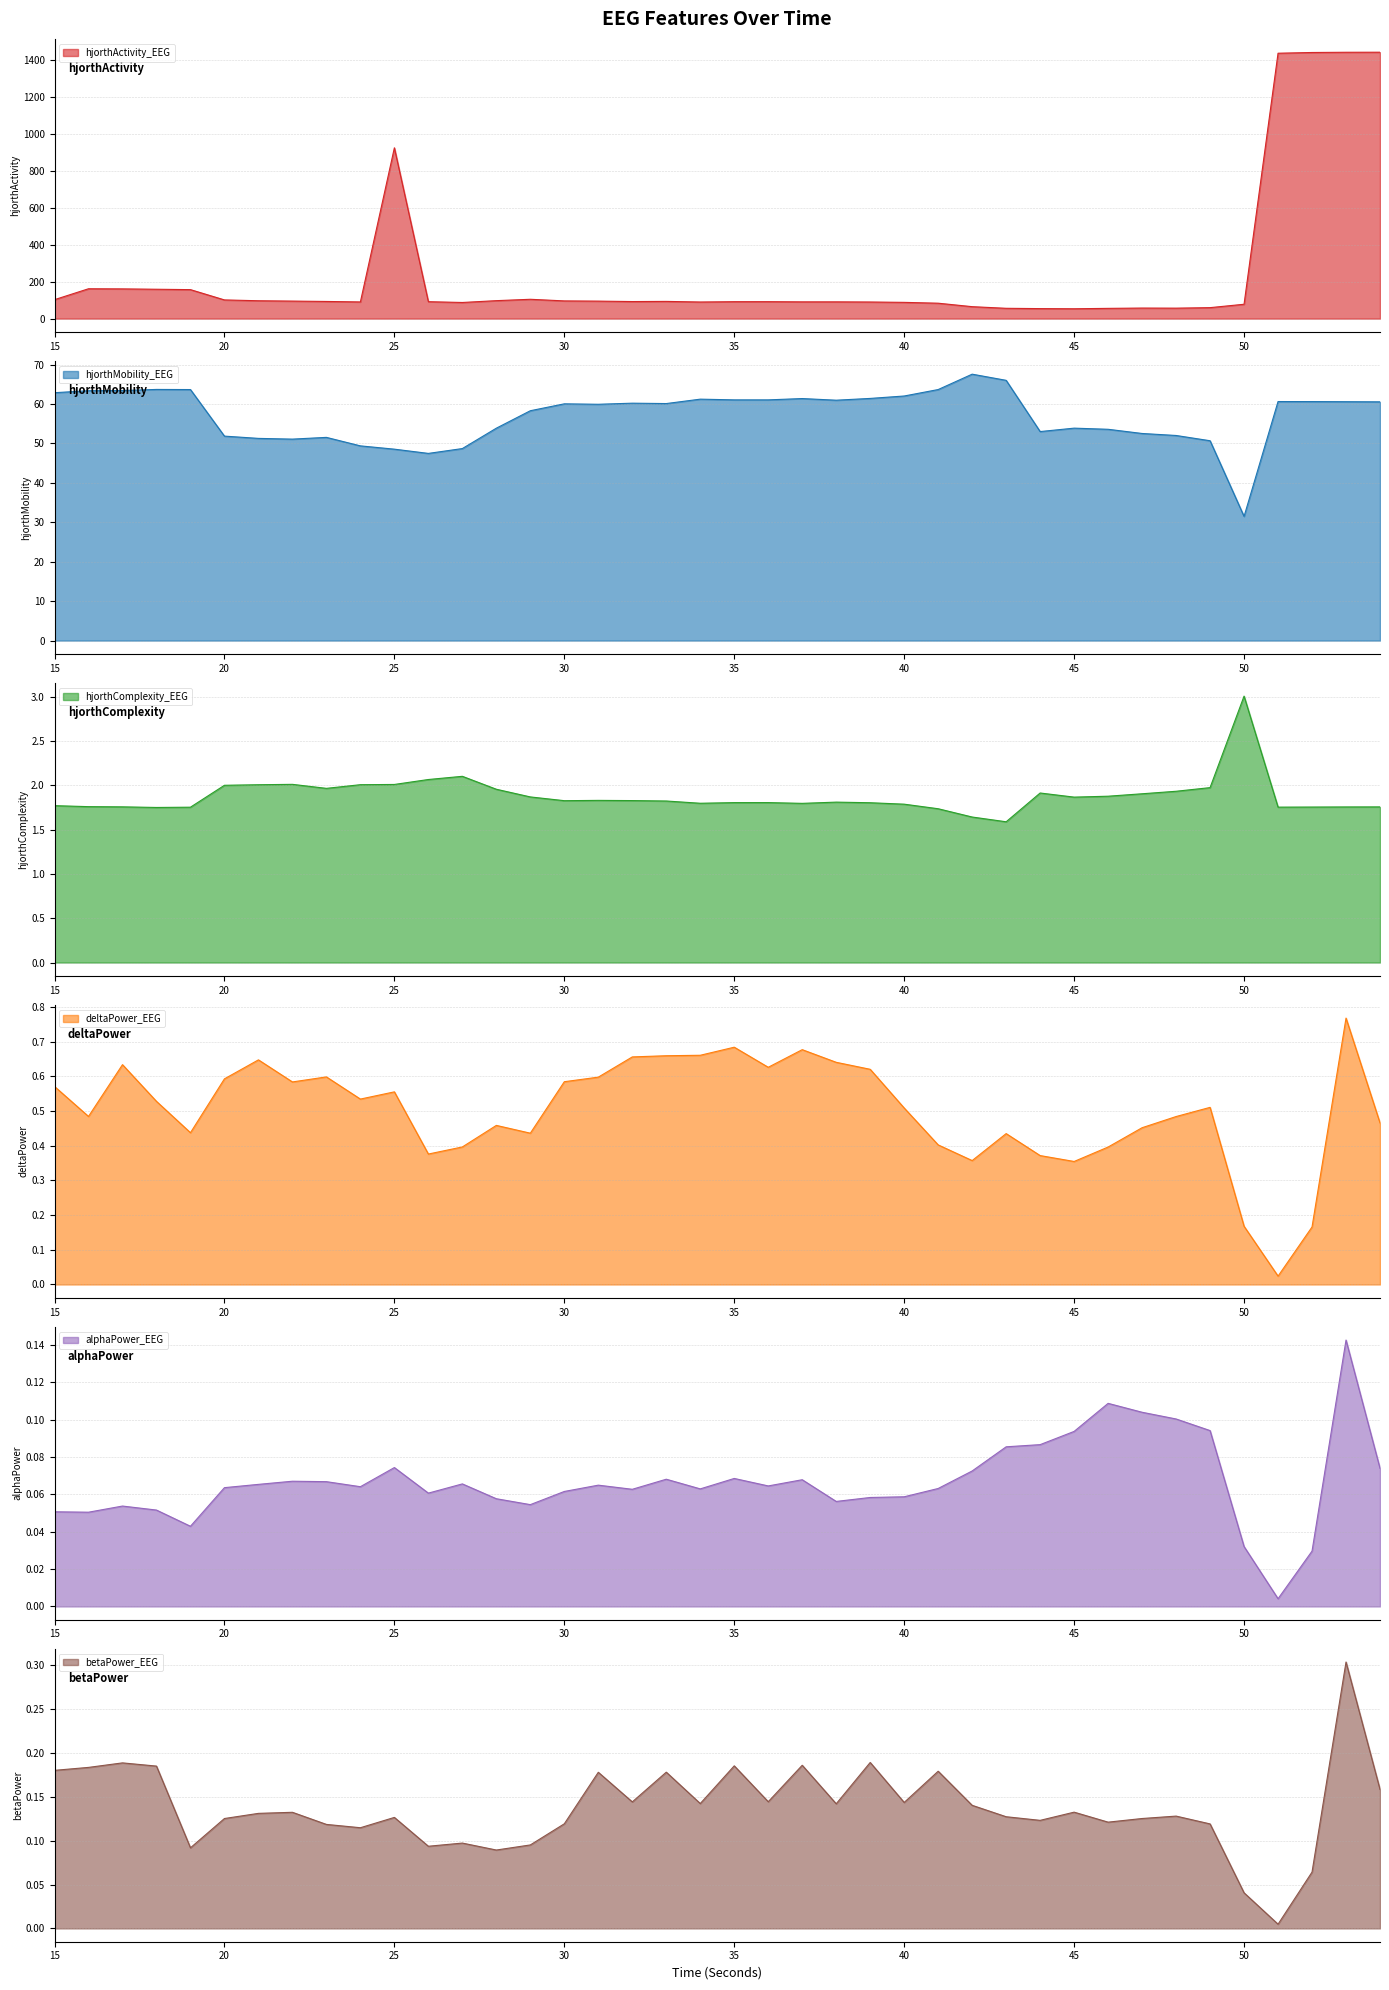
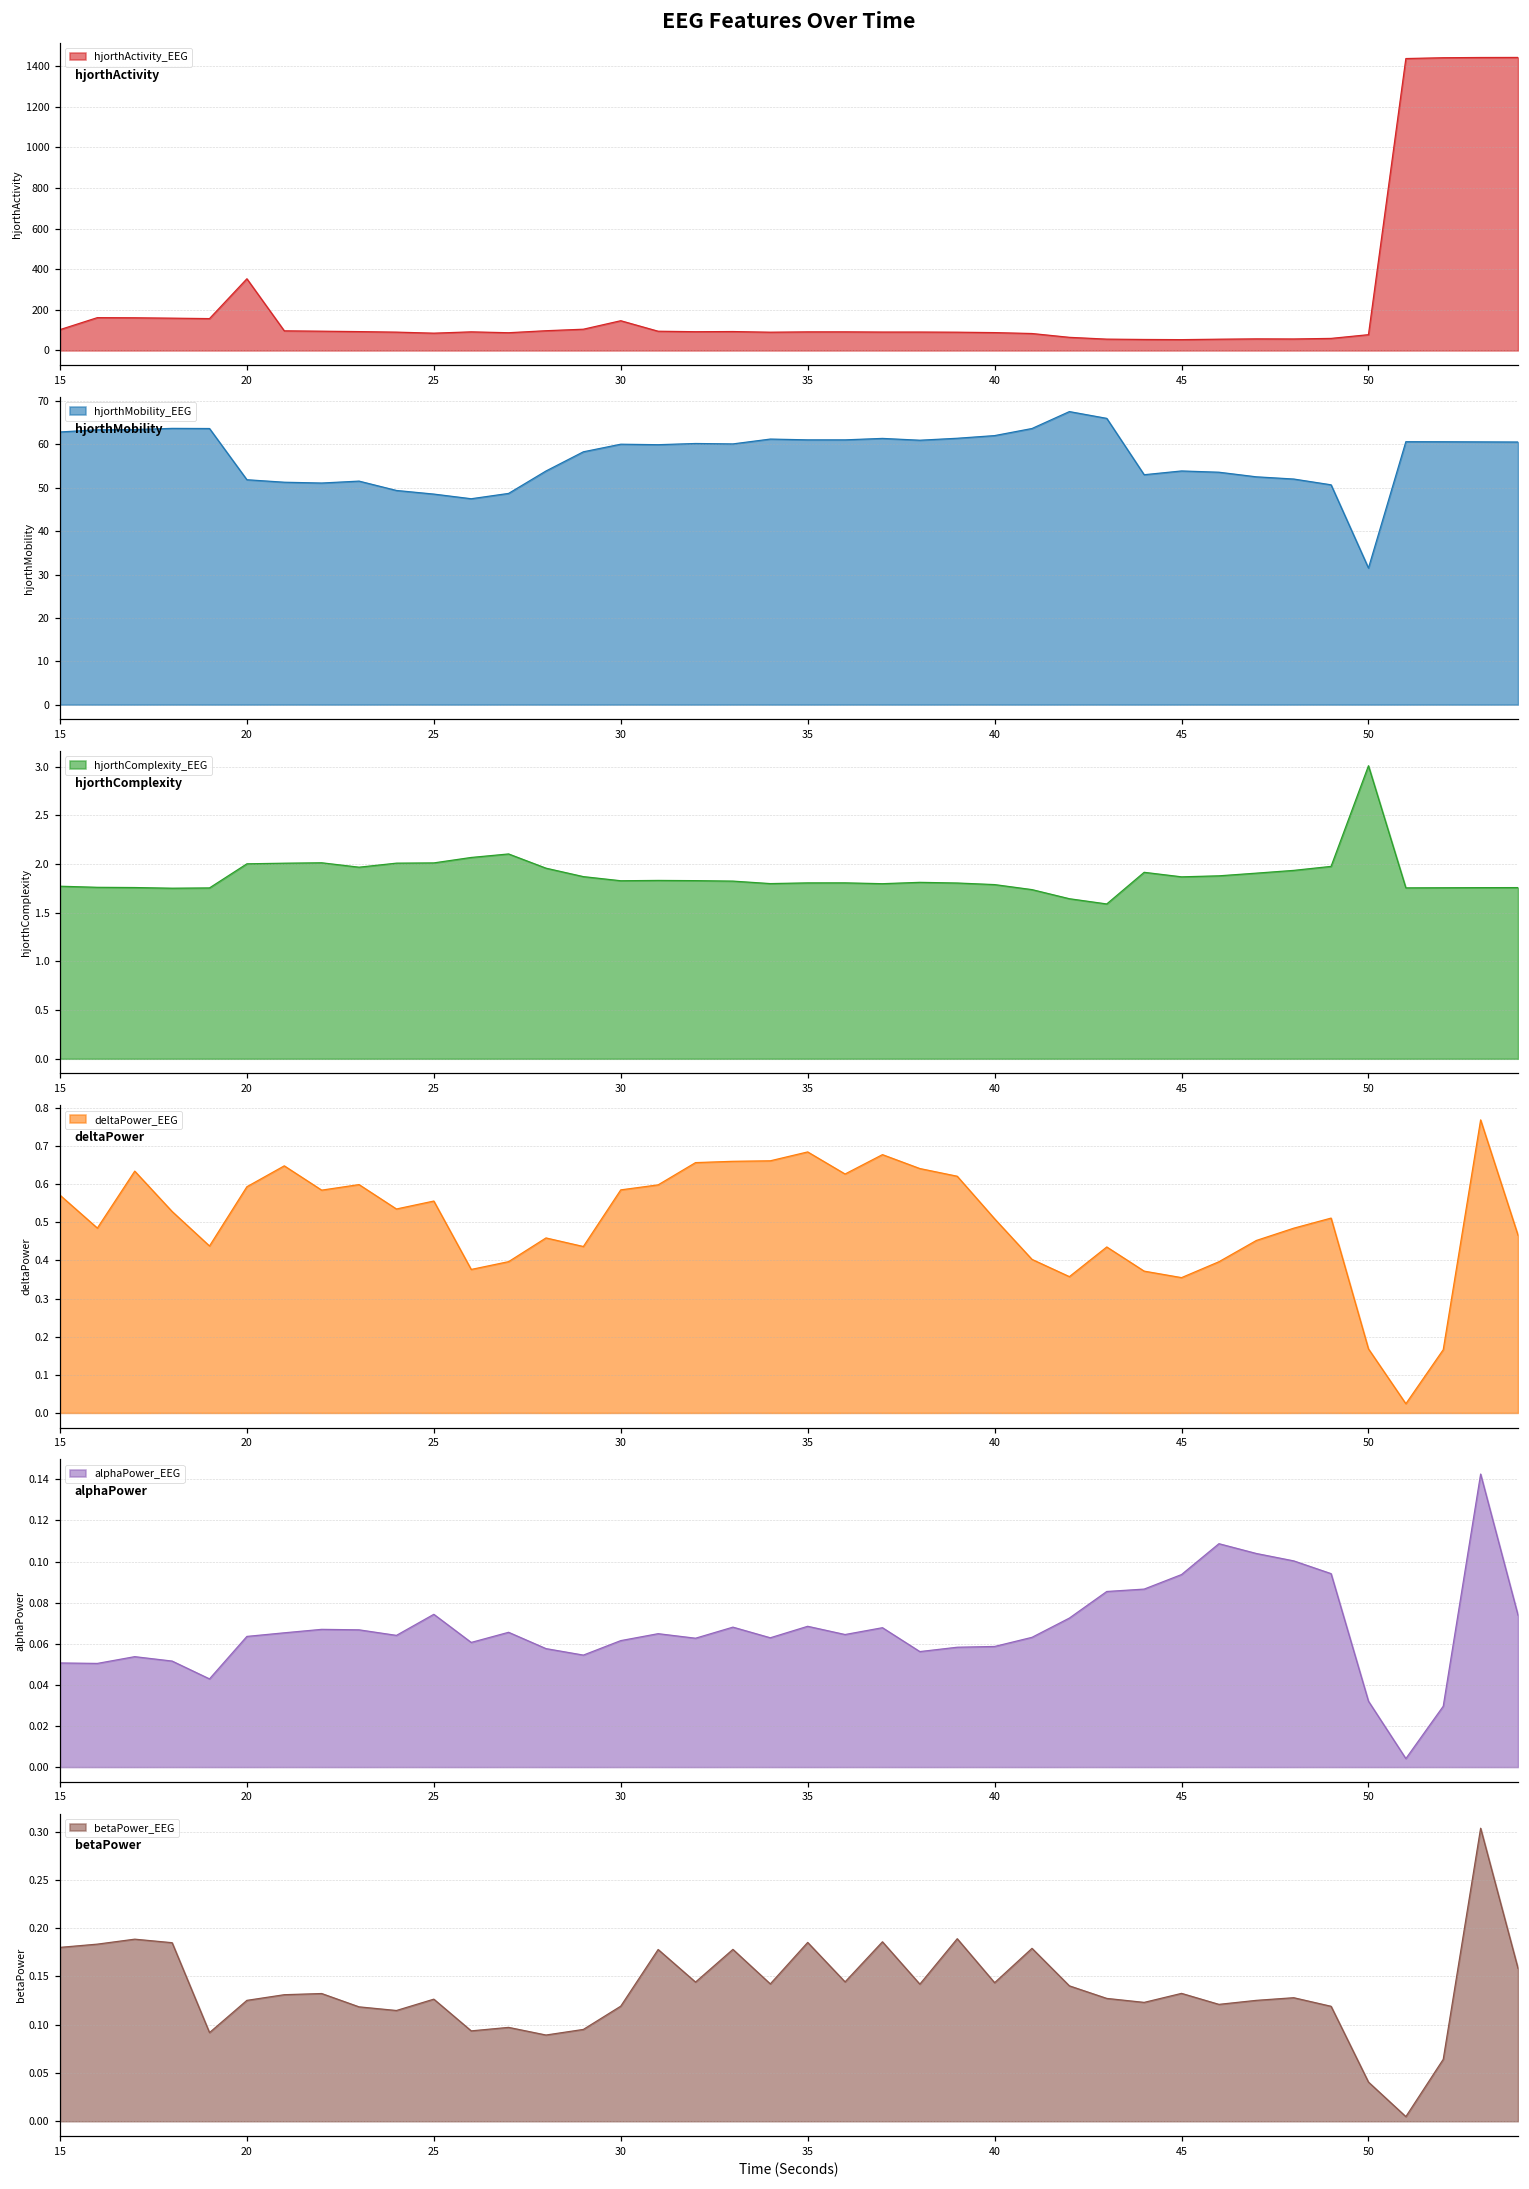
EEG Features Over Time, 20: 100 -> 350
EEG Features Over Time, 25: 920 -> 90
EEG Features Over Time, 30: 100 -> 150
